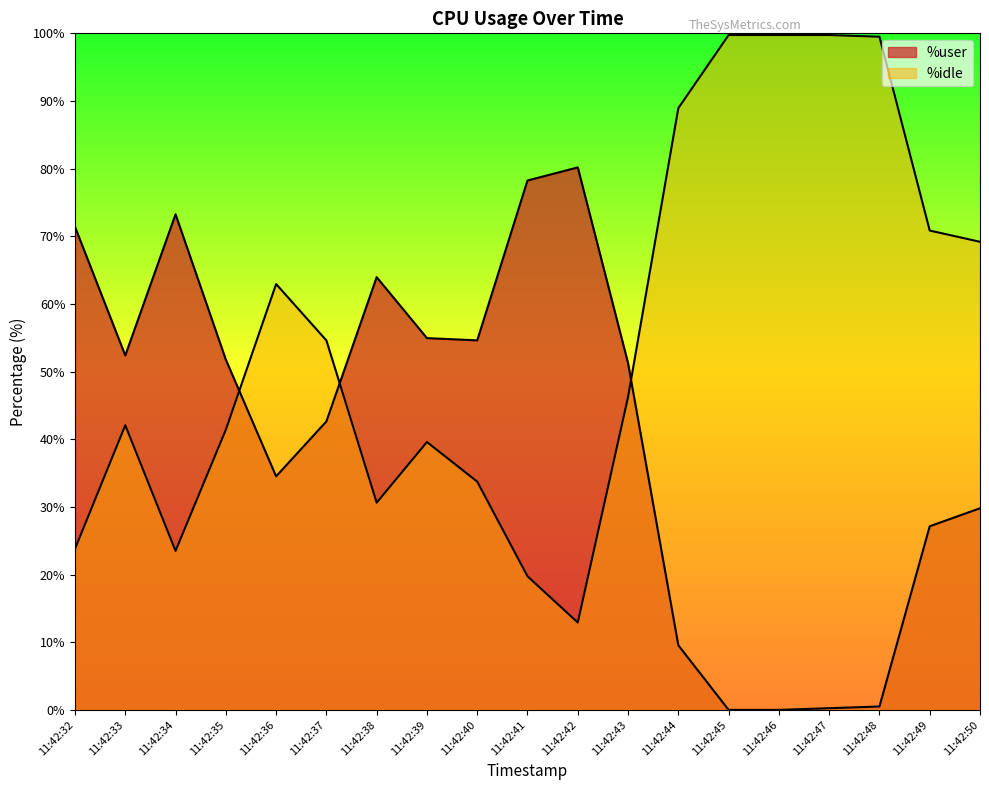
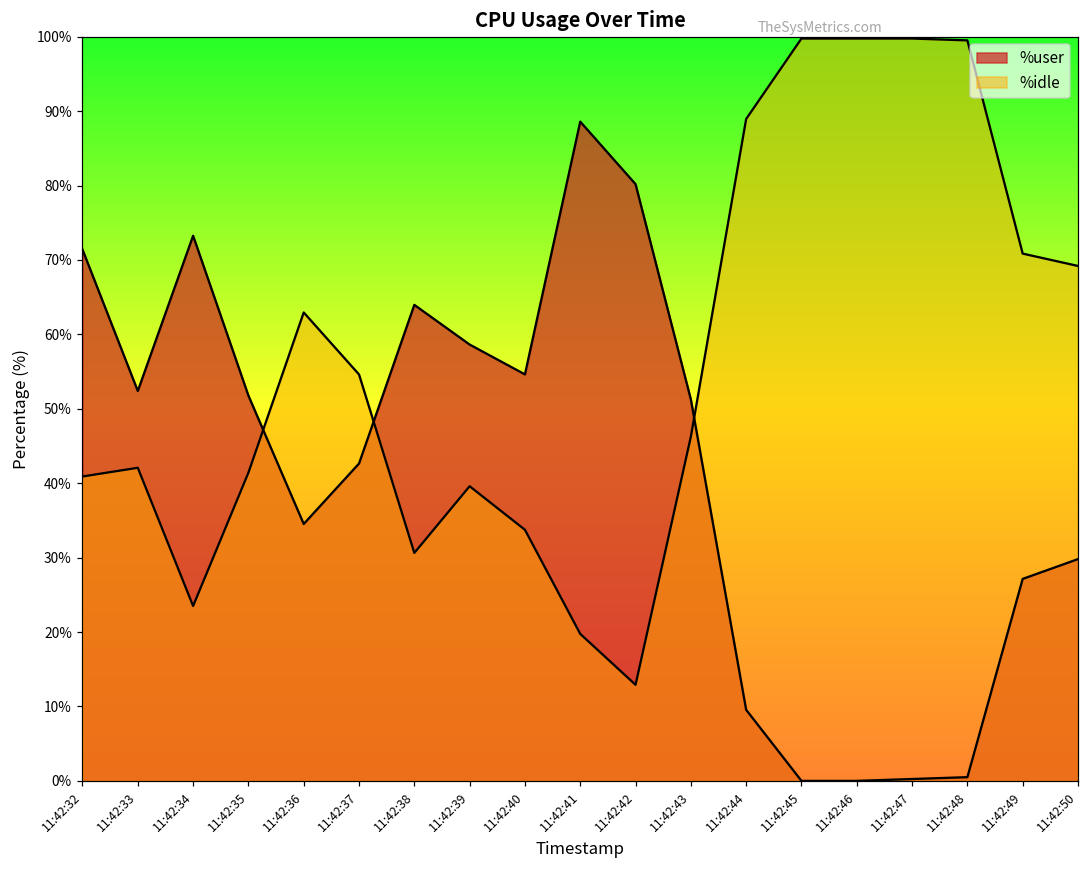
%idle, 11:42:32: 24% -> 41%
%user, 11:42:39: 55% -> 59%
%user, 11:42:41: 78% -> 89%
